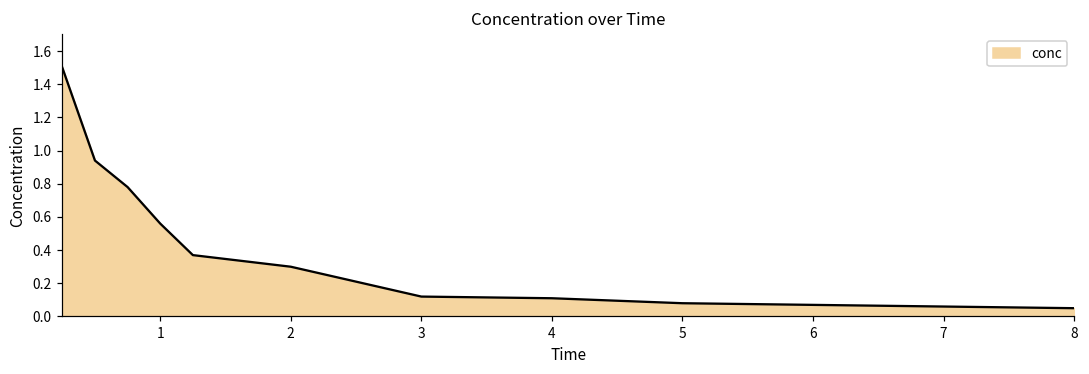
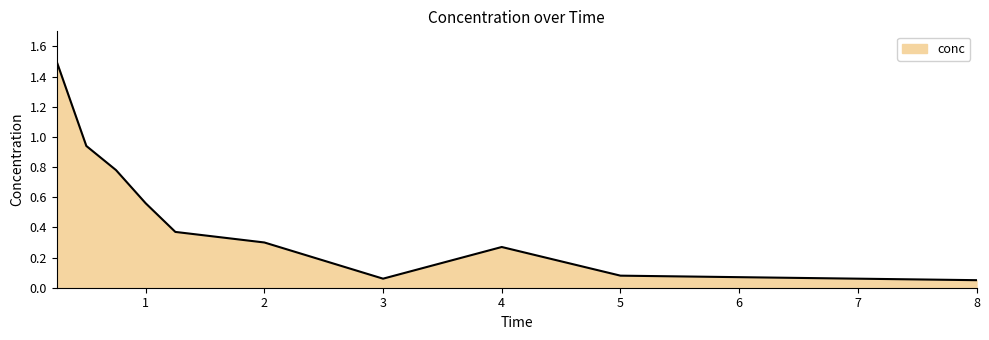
3: 0.12 -> 0.06
4: 0.11 -> 0.27
